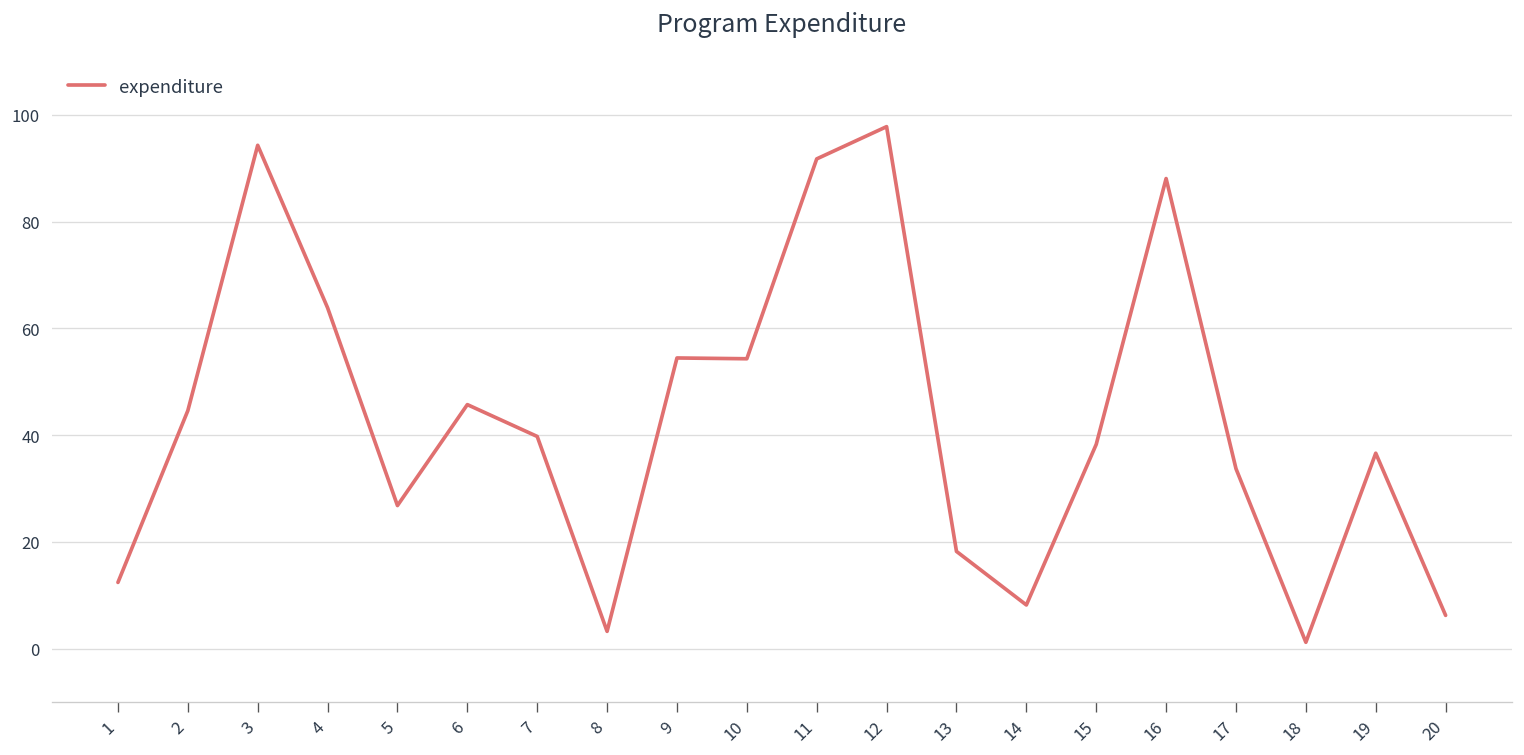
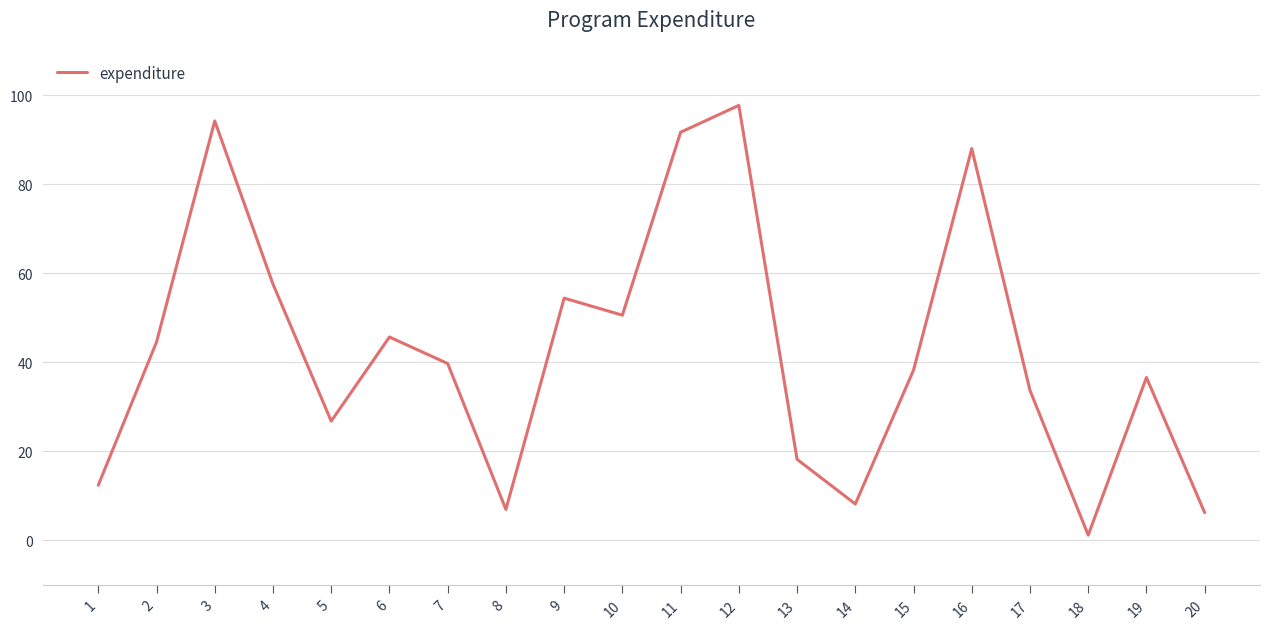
4: 64 -> 58
8: 3 -> 7
10: 54 -> 51
